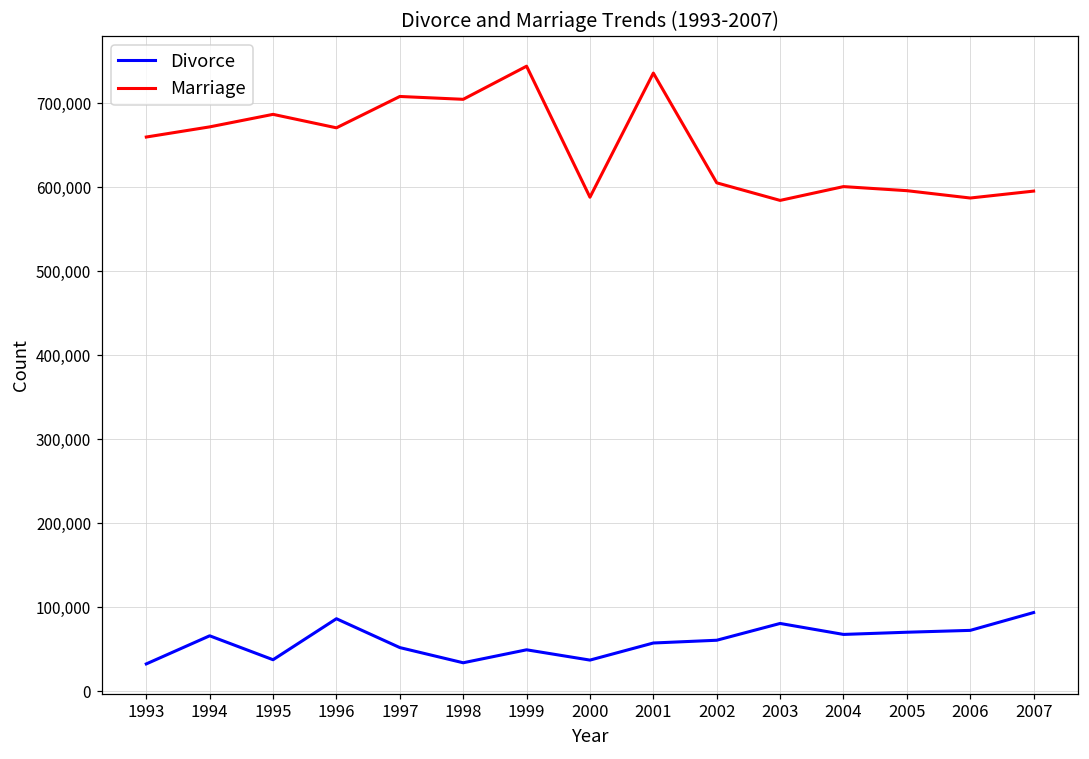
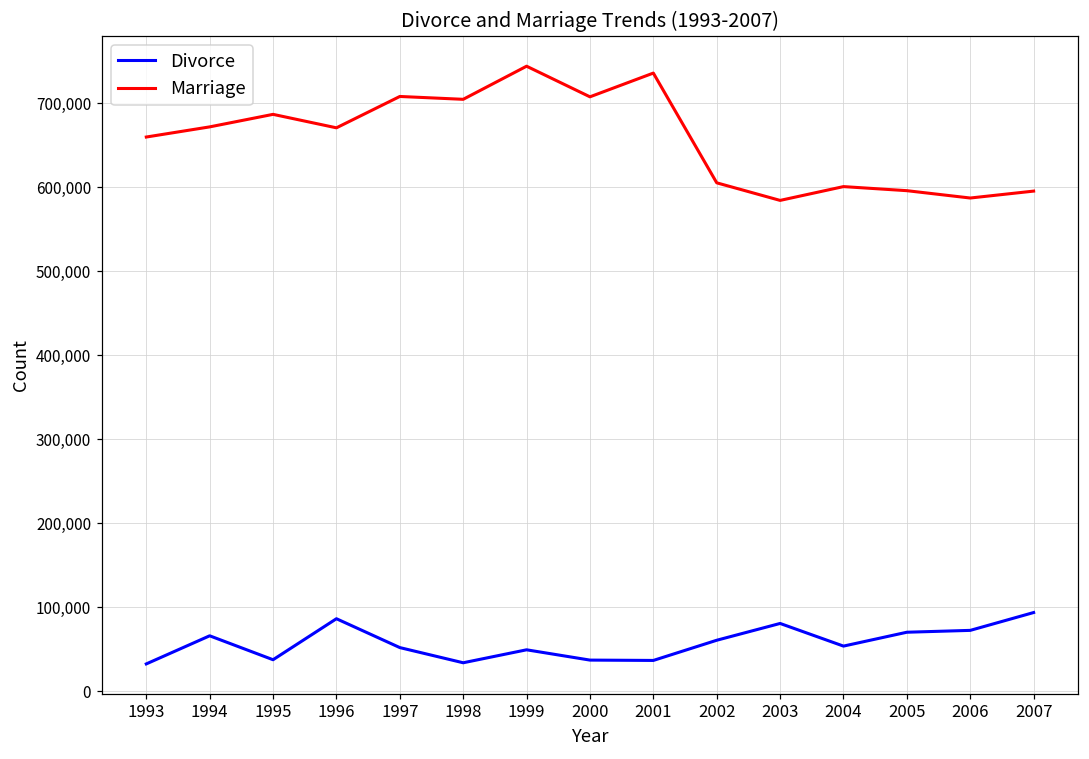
Marriage, 2000: 590,000 -> 710,000
Divorce, 2001: 60,000 -> 40,000
Divorce, 2004: 70,000 -> 50,000
